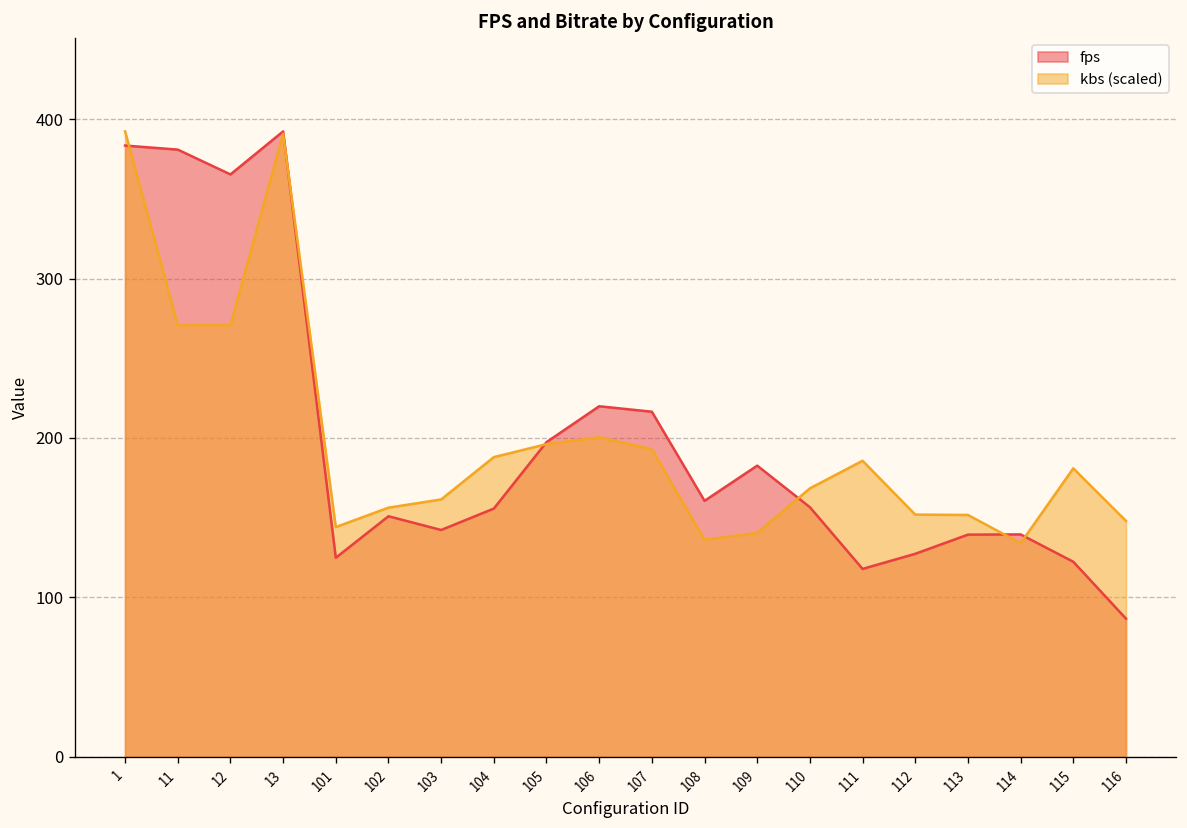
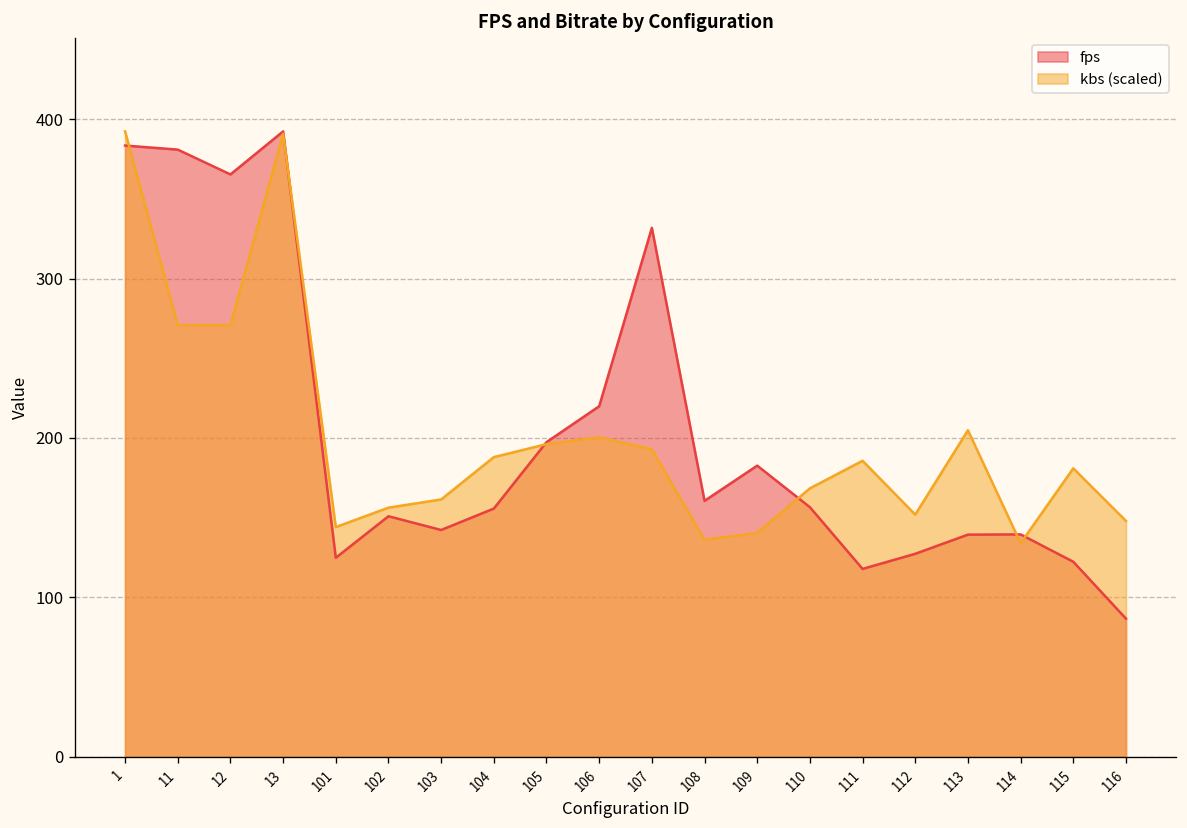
fps, 107: 216 -> 332
kbs (scaled), 113: 152 -> 205
